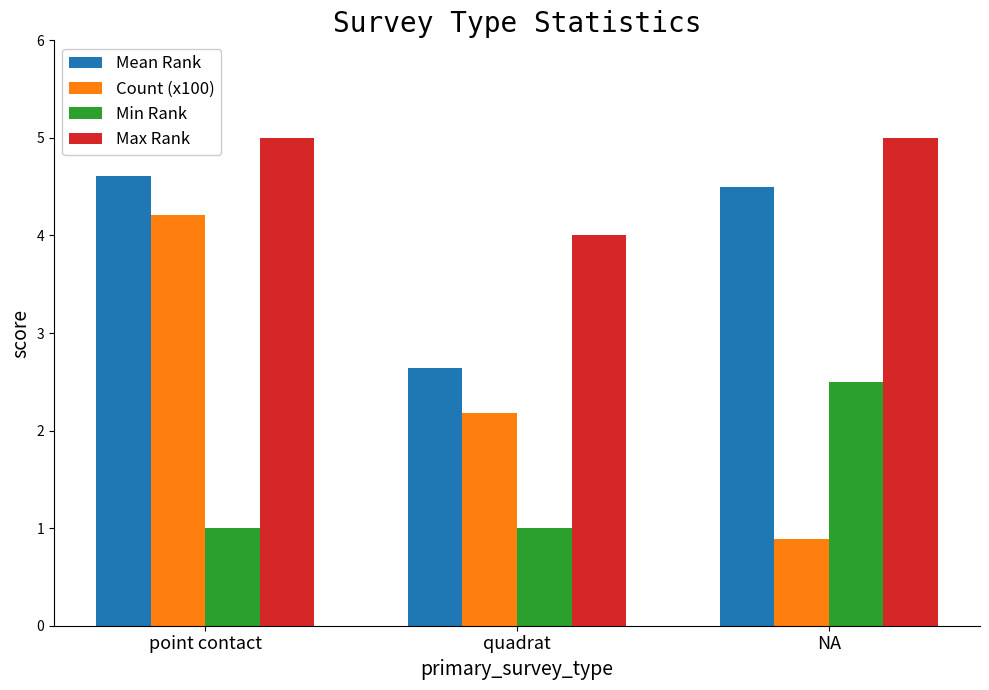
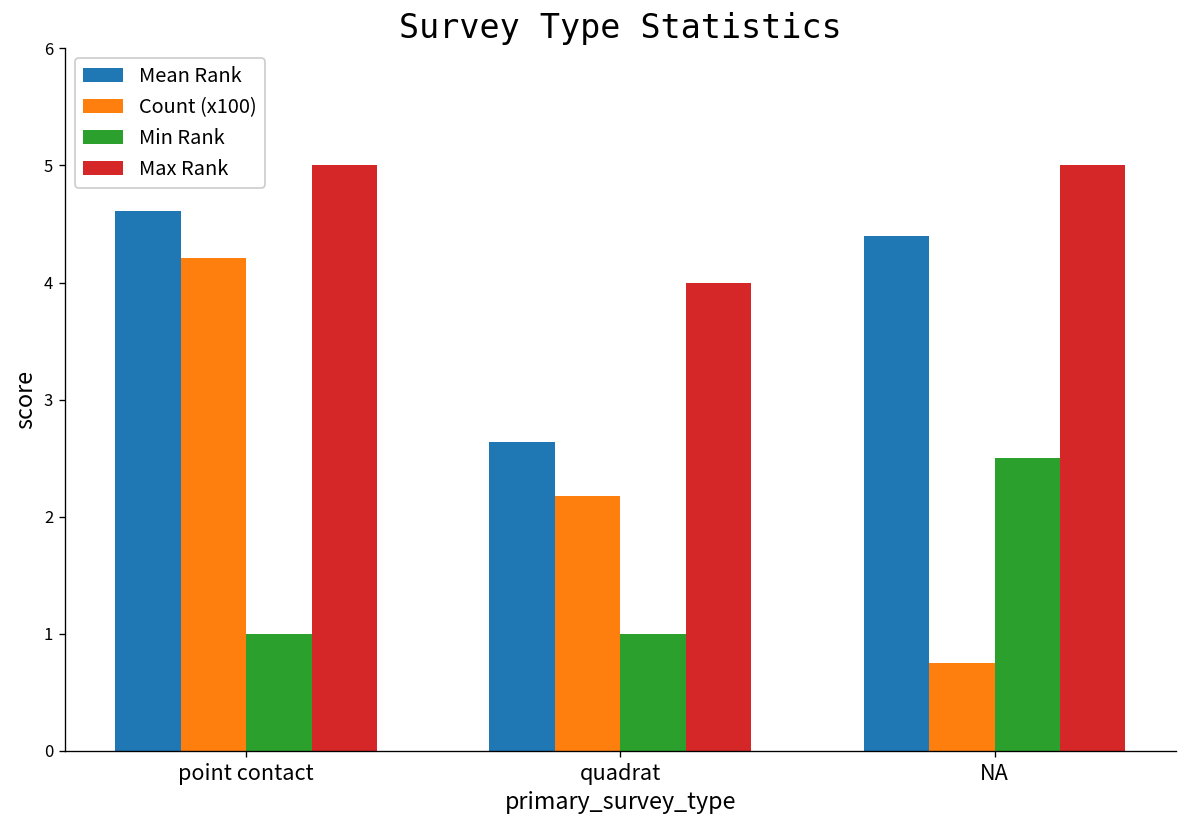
Mean Rank, NA: 4.5 -> 4.4
Count (x100), NA: 0.9 -> 0.8
